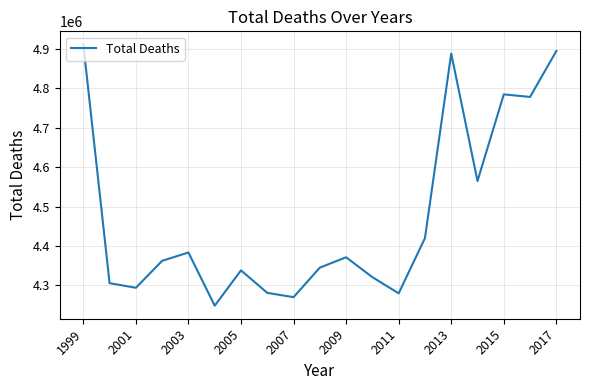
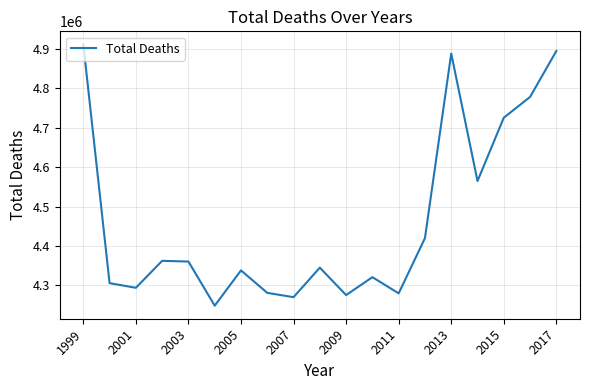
2003: 4380000 -> 4360000
2009: 4370000 -> 4280000
2015: 4780000 -> 4730000
